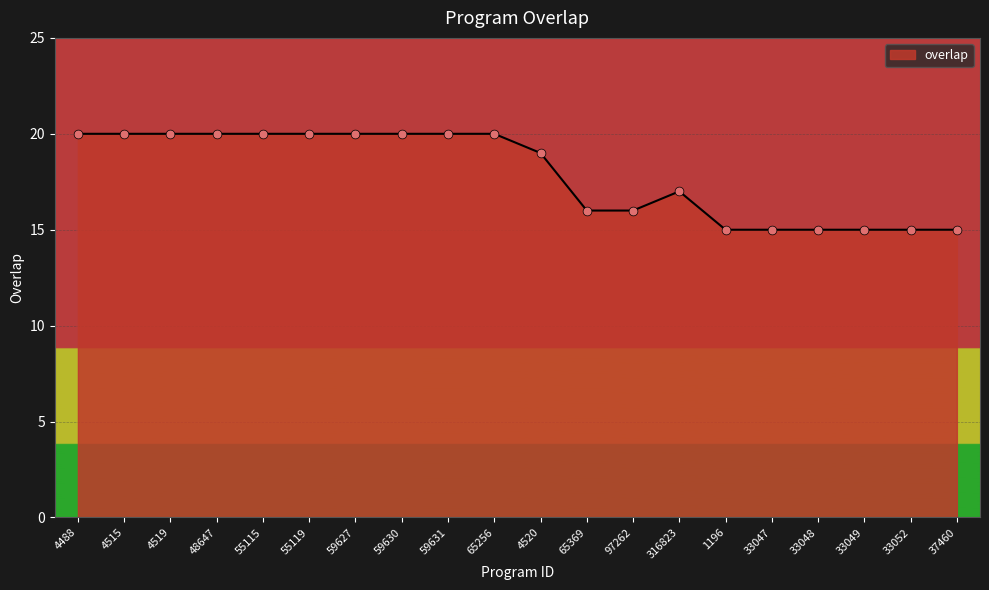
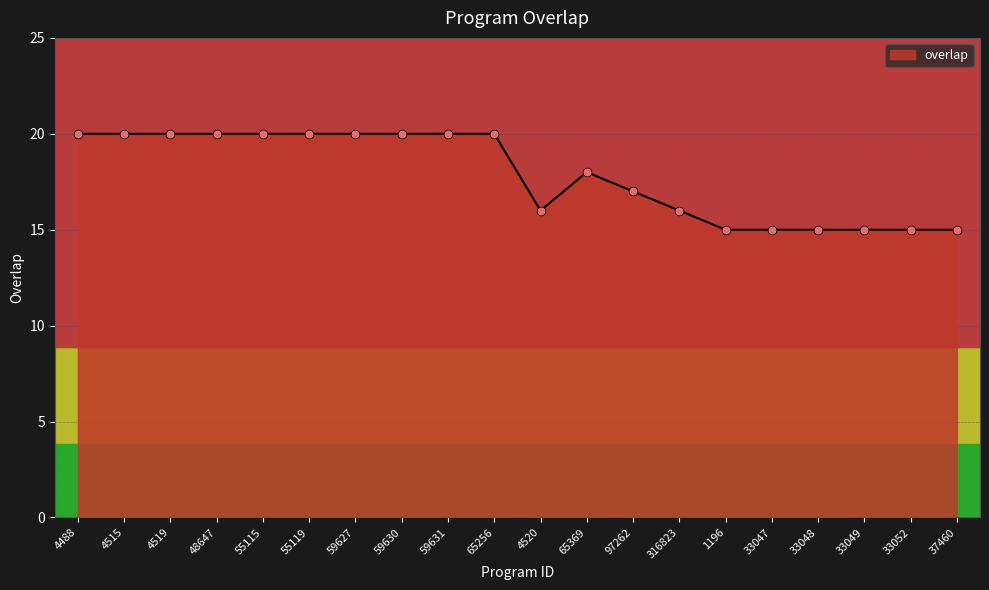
4520: 19 -> 16
65369: 16 -> 18
97262: 16 -> 17
316823: 17 -> 16
